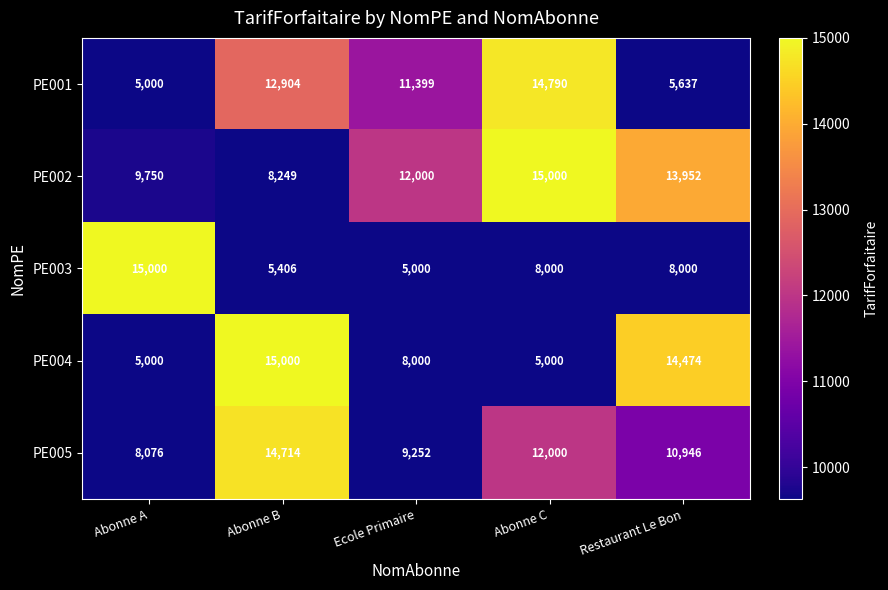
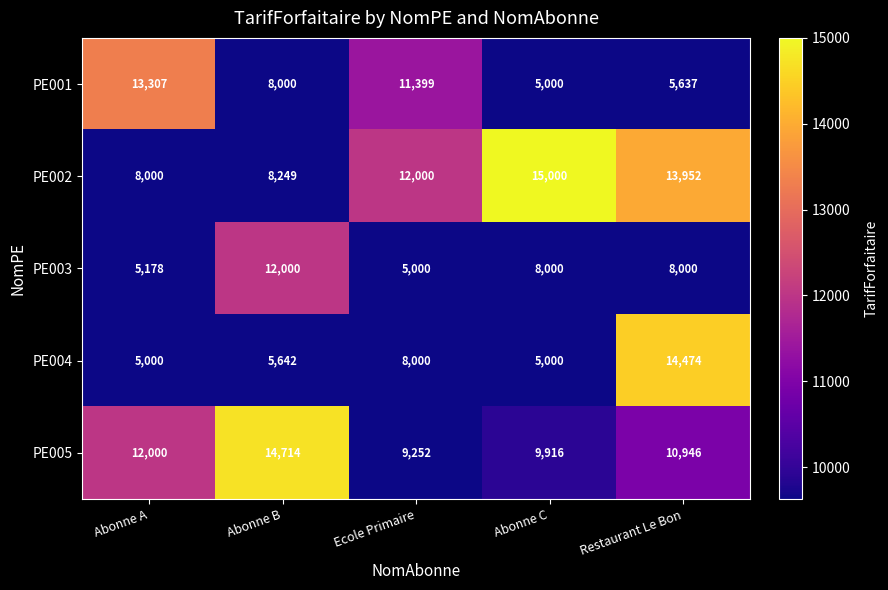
PE001, Abonne A: 5,000 -> 13,307
PE001, Abonne B: 12,904 -> 8,000
PE001, Abonne C: 14,790 -> 5,000
PE002, Abonne A: 9,750 -> 8,000
PE003, Abonne A: 15,000 -> 5,178
PE003, Abonne B: 5,406 -> 12,000
PE004, Abonne B: 15,000 -> 5,642
PE005, Abonne A: 8,076 -> 12,000
PE005, Abonne C: 12,000 -> 9,916
